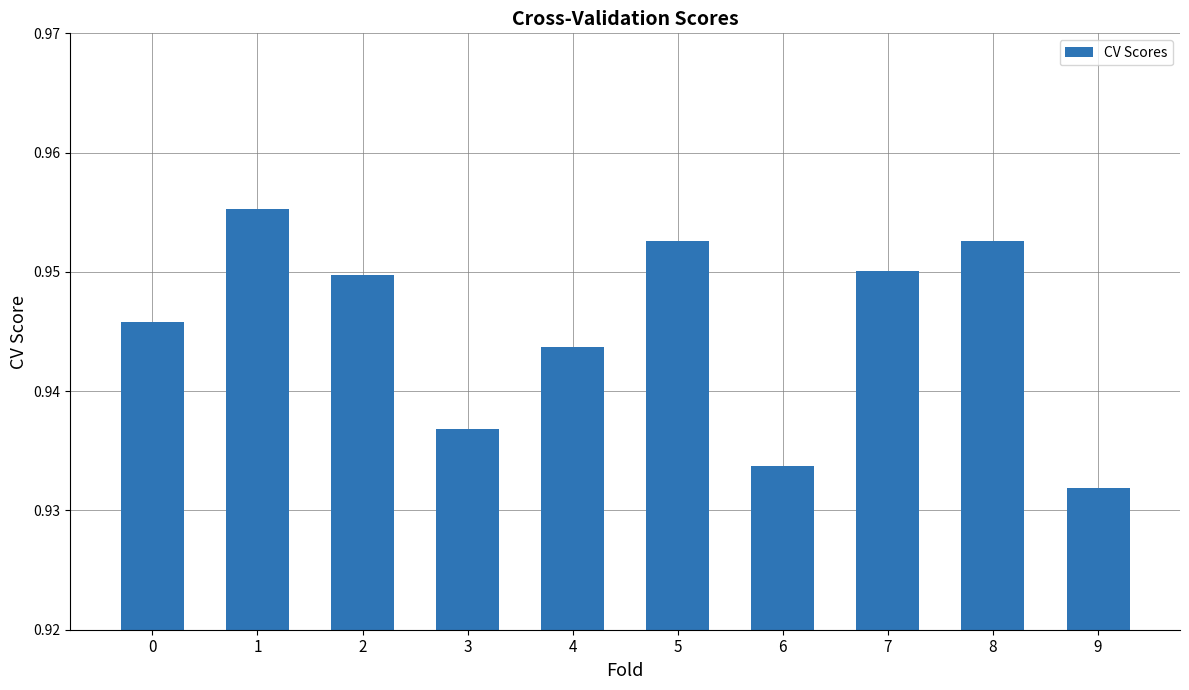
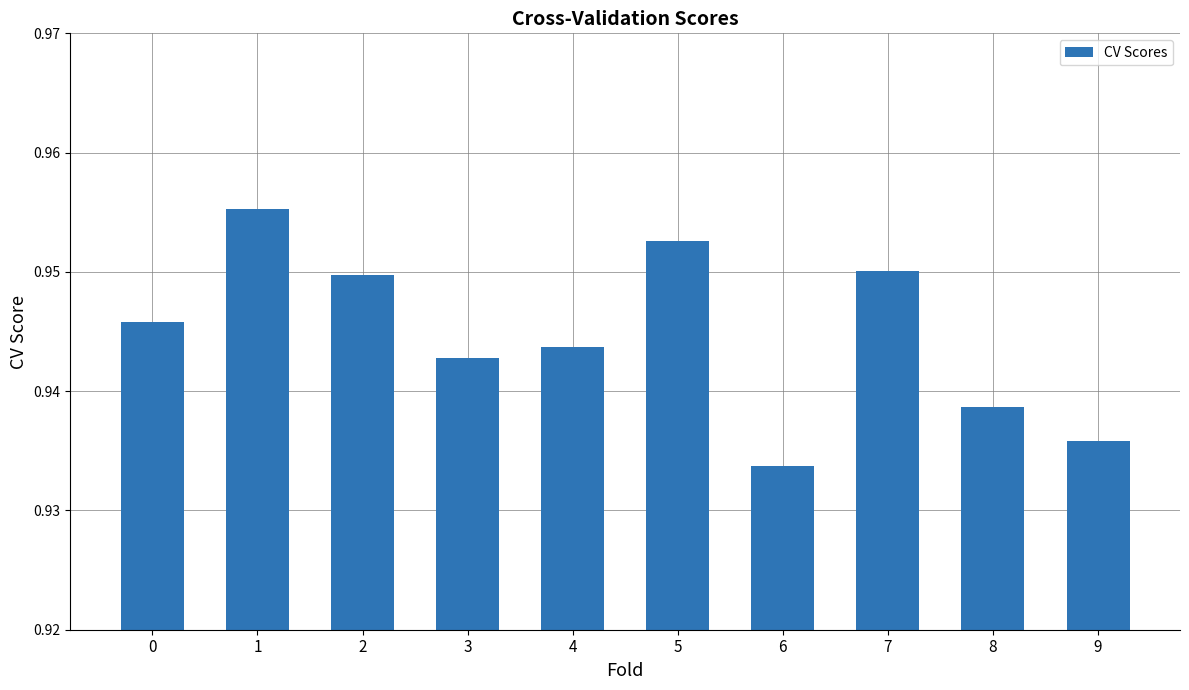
3: 0.9368 -> 0.9428
8: 0.9526 -> 0.9387
9: 0.9319 -> 0.9358
